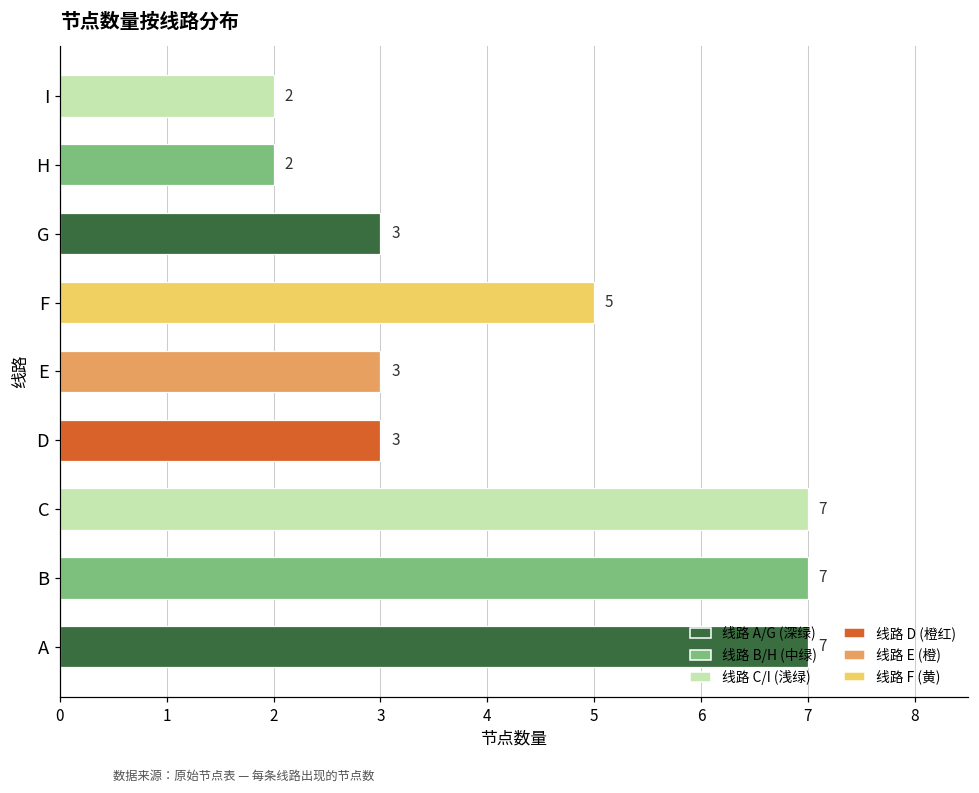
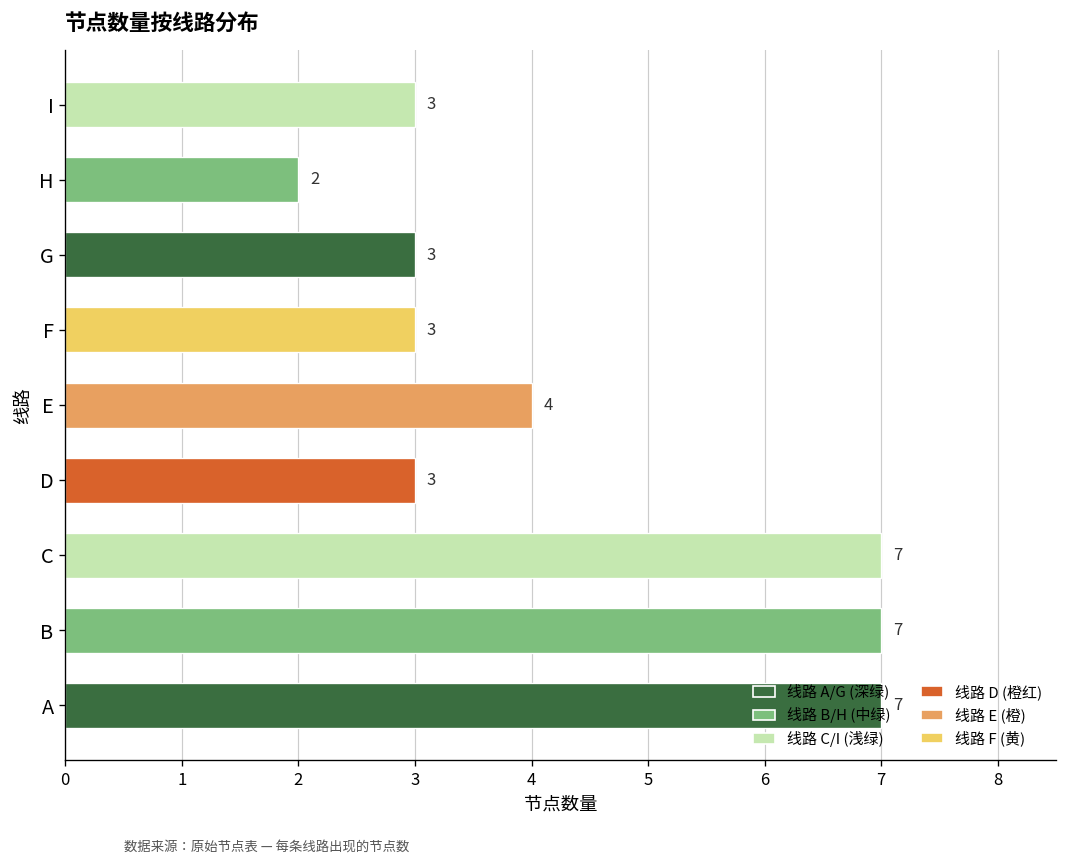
I: 2 -> 3
F: 5 -> 3
E: 3 -> 4
